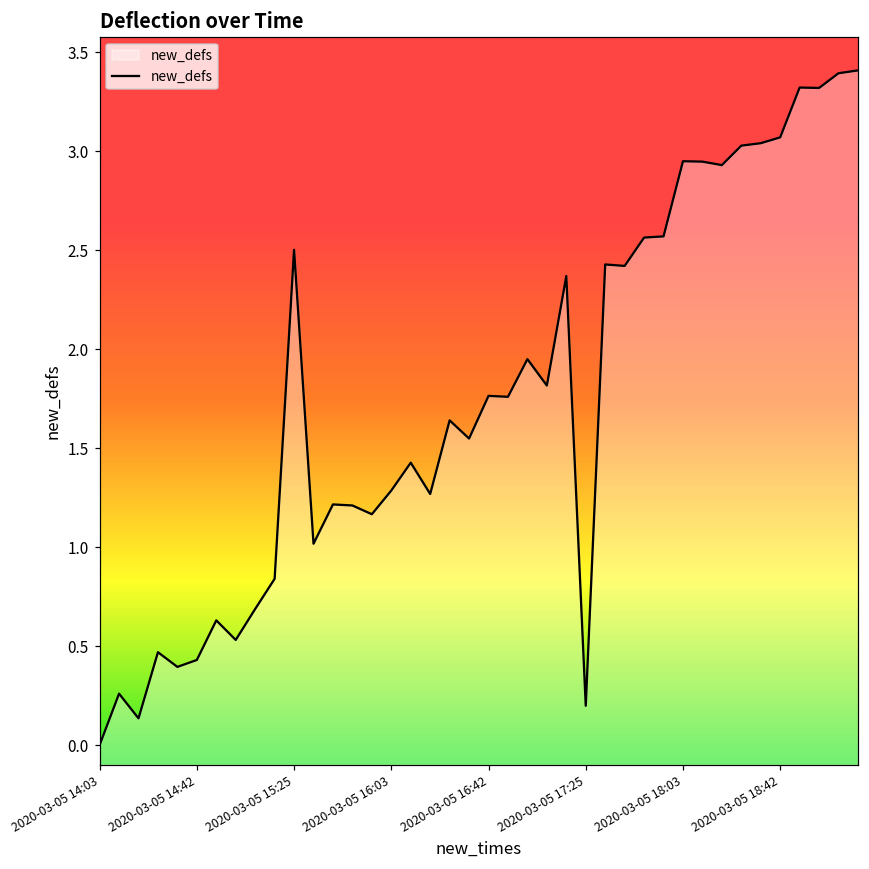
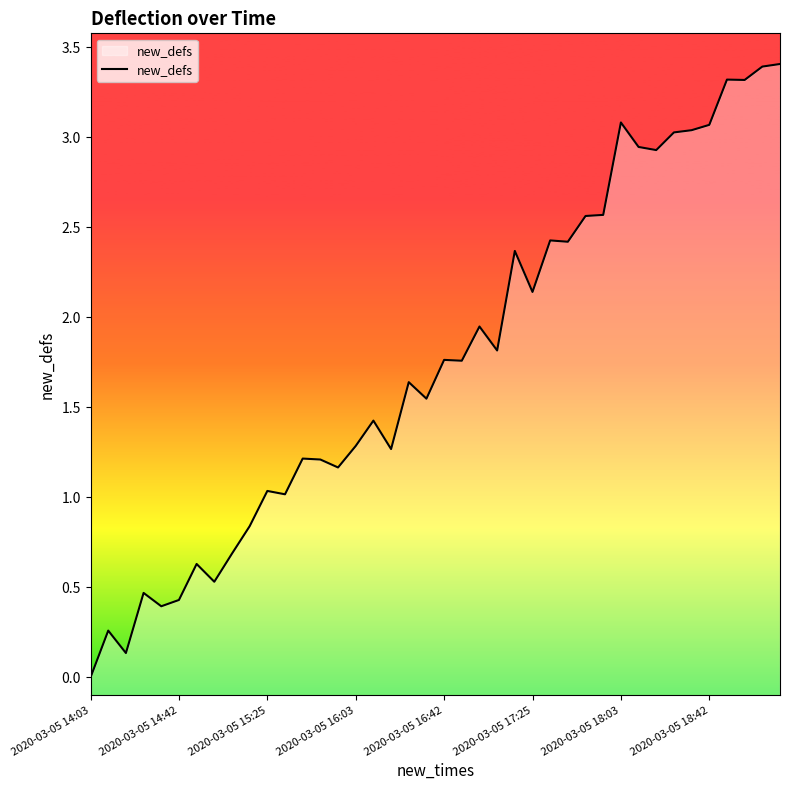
2020-03-05 15:25: 2.50 -> 1.04
2020-03-05 17:25: 0.20 -> 2.14
2020-03-05 18:03: 2.95 -> 3.08
